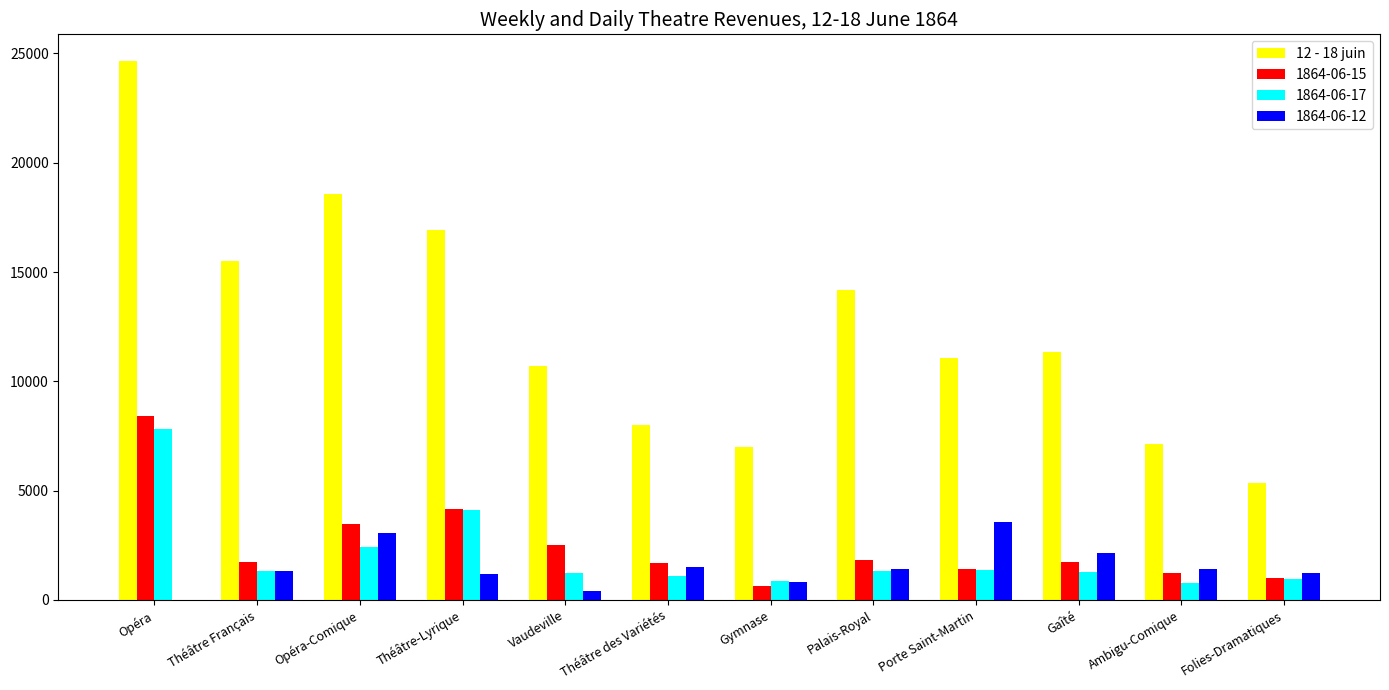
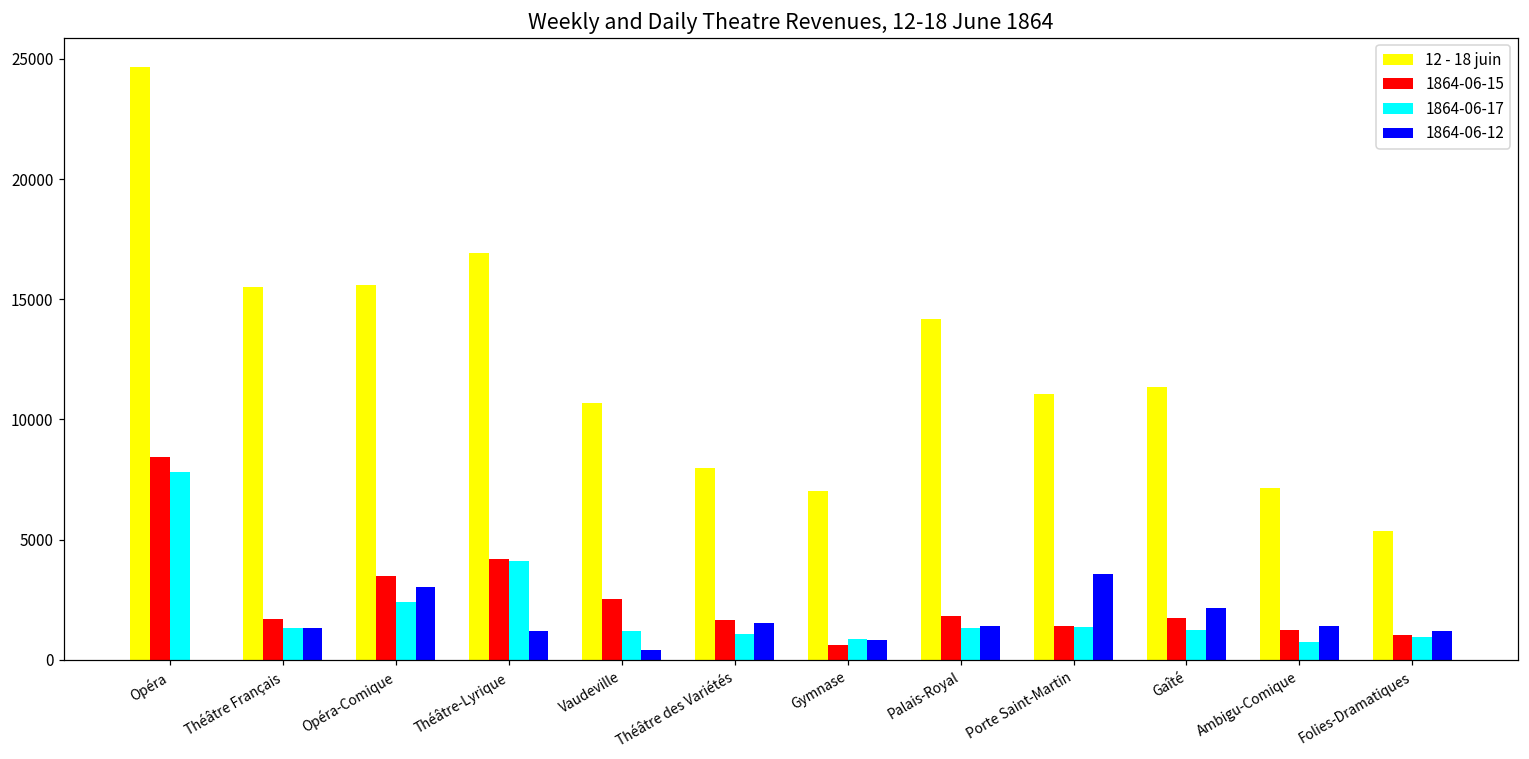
12 - 18 juin, Opéra-Comique: 18600 -> 15600
